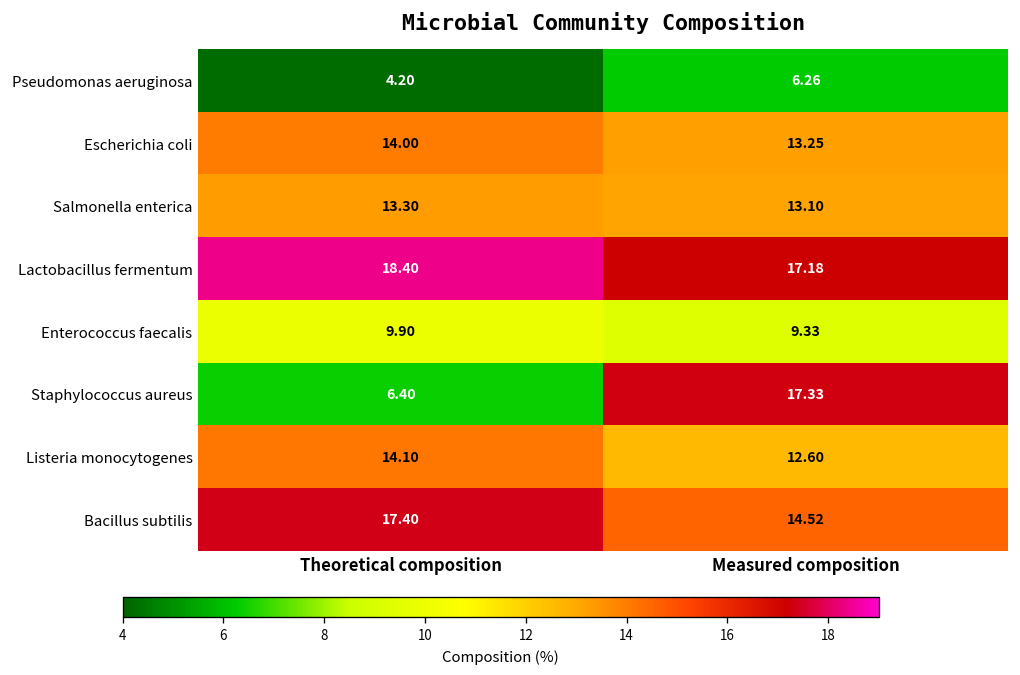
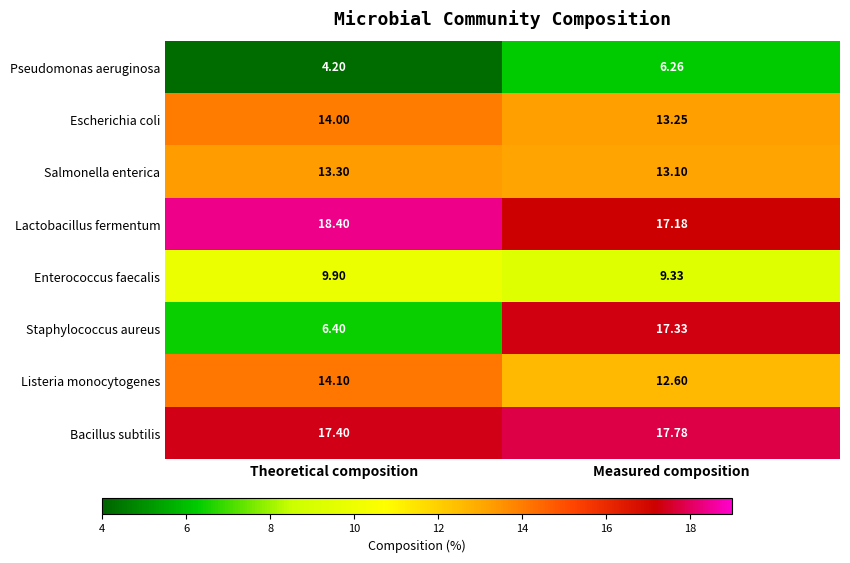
Bacillus subtilis, Measured composition: 14.52 -> 17.78
